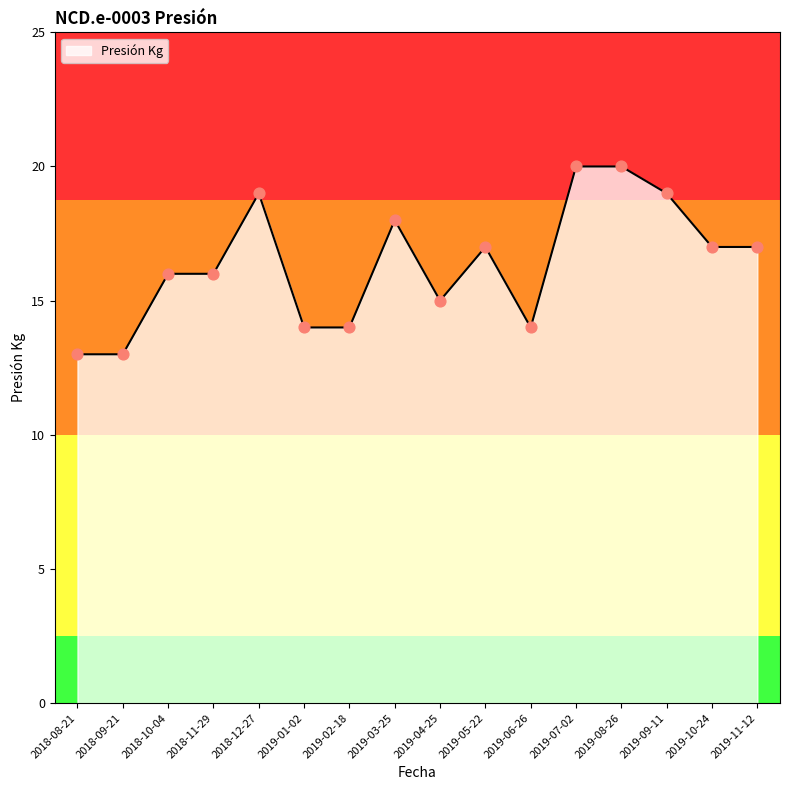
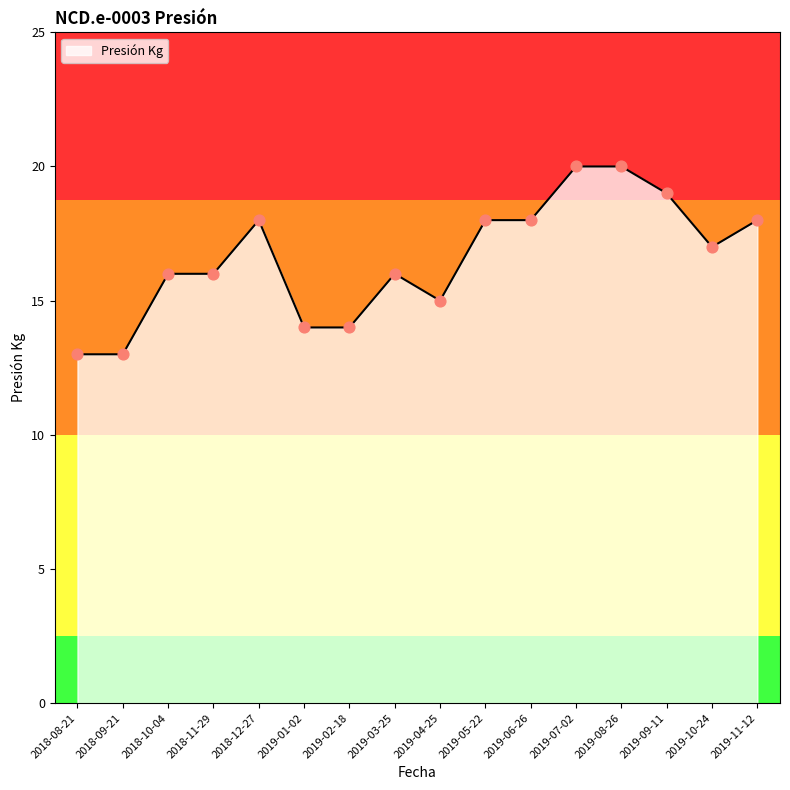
2018-12-27: 19 -> 18
2019-03-25: 18 -> 16
2019-05-22: 17 -> 18
2019-06-26: 14 -> 18
2019-11-12: 17 -> 18
